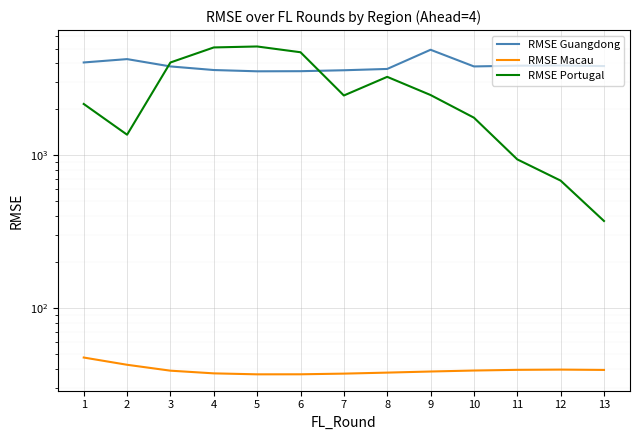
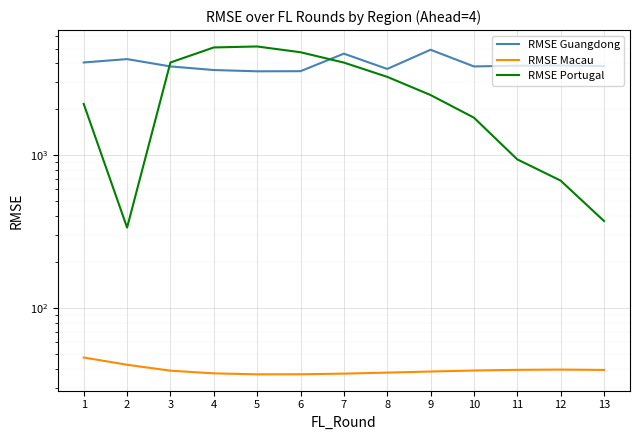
RMSE Portugal, 2: 1400 -> 340
RMSE Guangdong, 7: 3600 -> 4600
RMSE Portugal, 7: 2500 -> 4000
